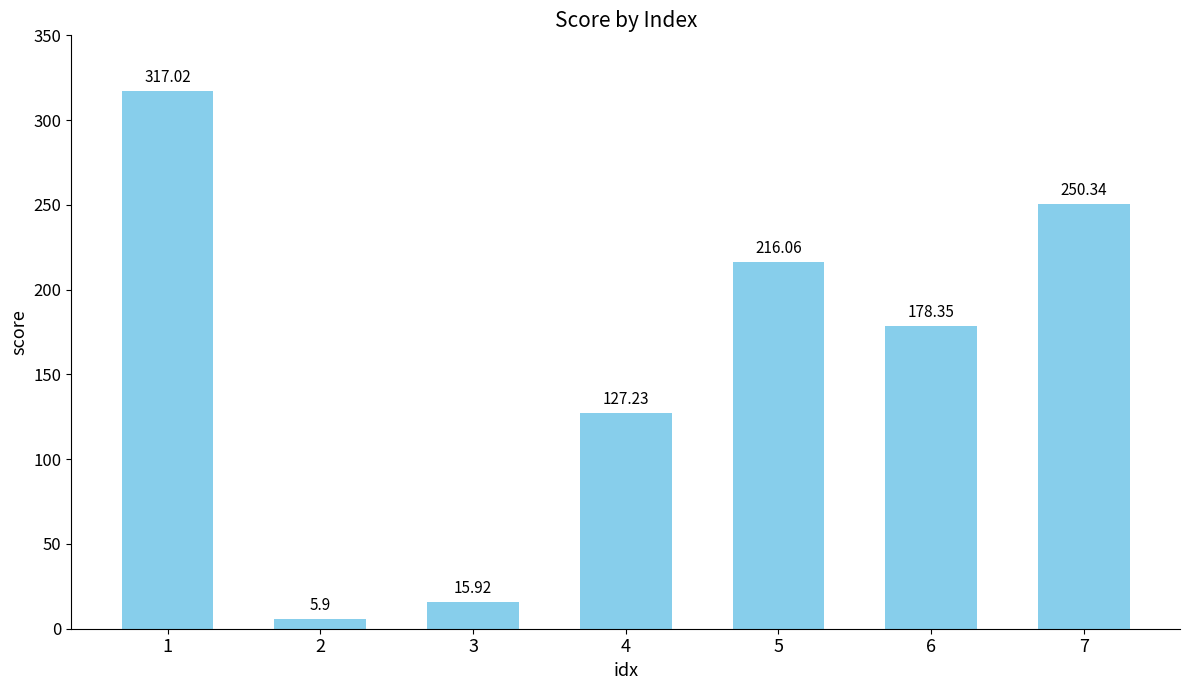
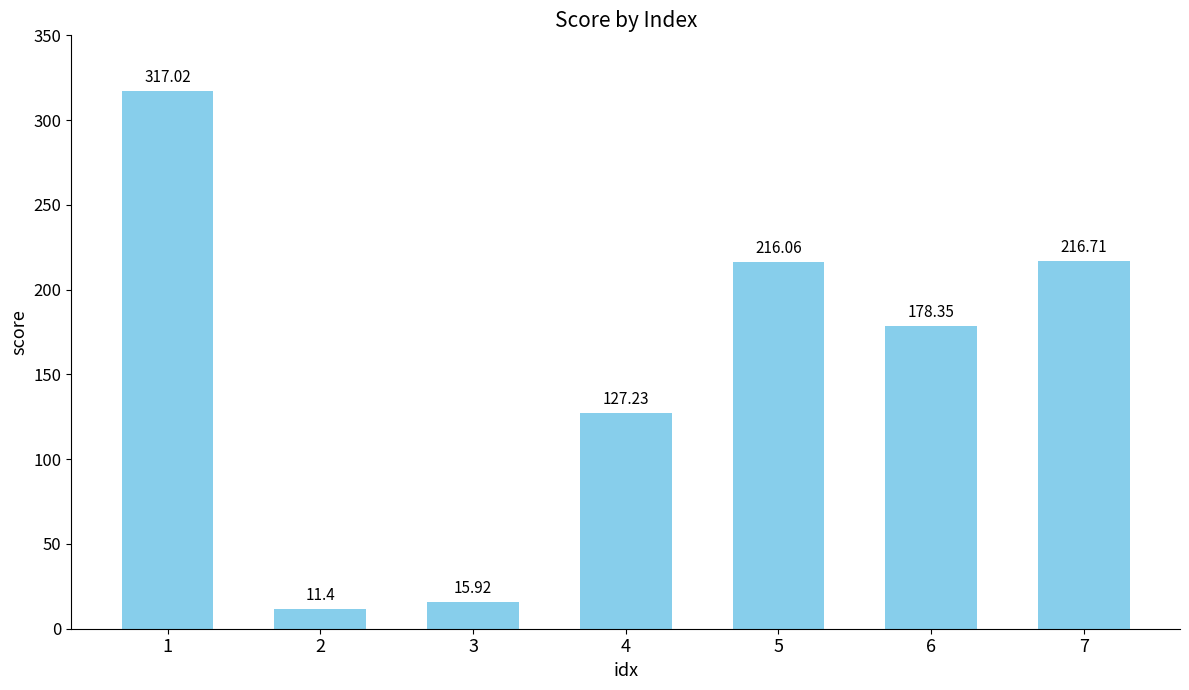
2: 5.9 -> 11.4
7: 250.34 -> 216.71
